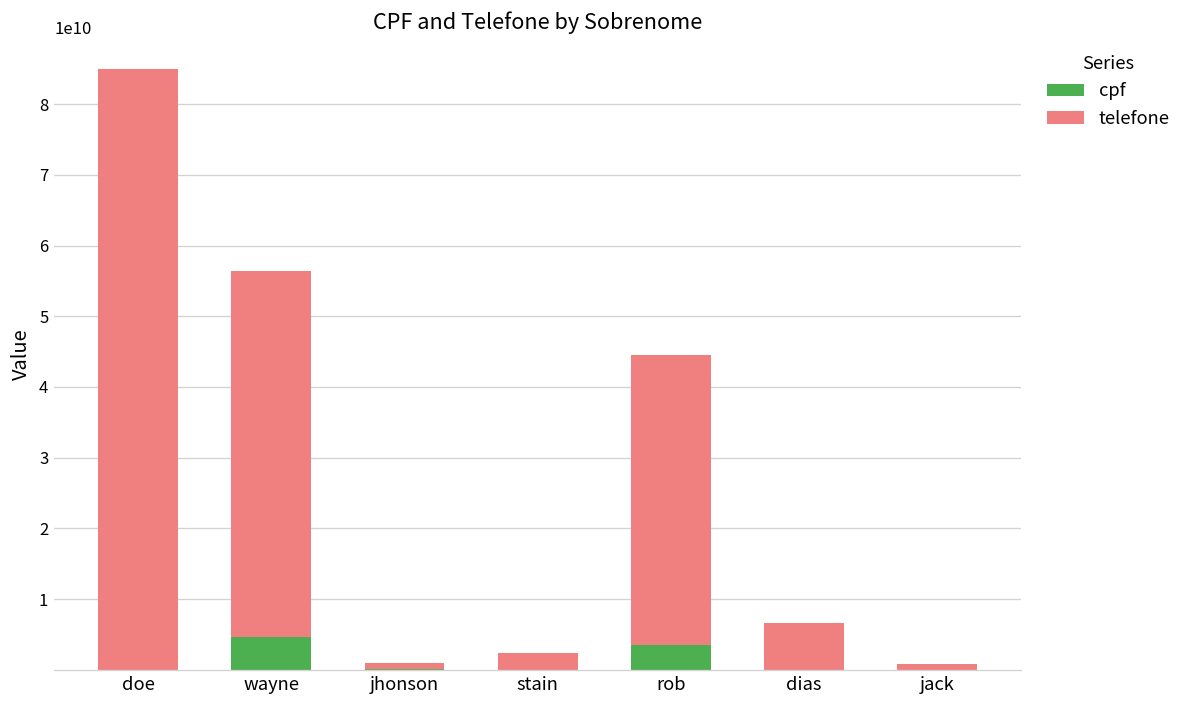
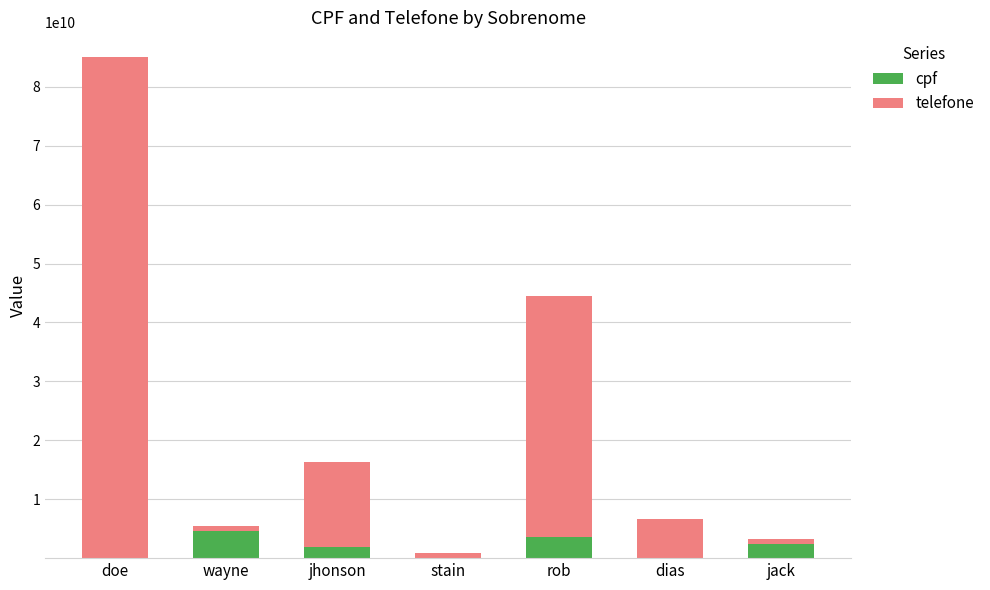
telefone, wayne: 52000000000 -> 1000000000
cpf, jhonson: 0 -> 2000000000
telefone, jhonson: 1000000000 -> 14000000000
telefone, stain: 2000000000 -> 1000000000
cpf, jack: 0 -> 2000000000
